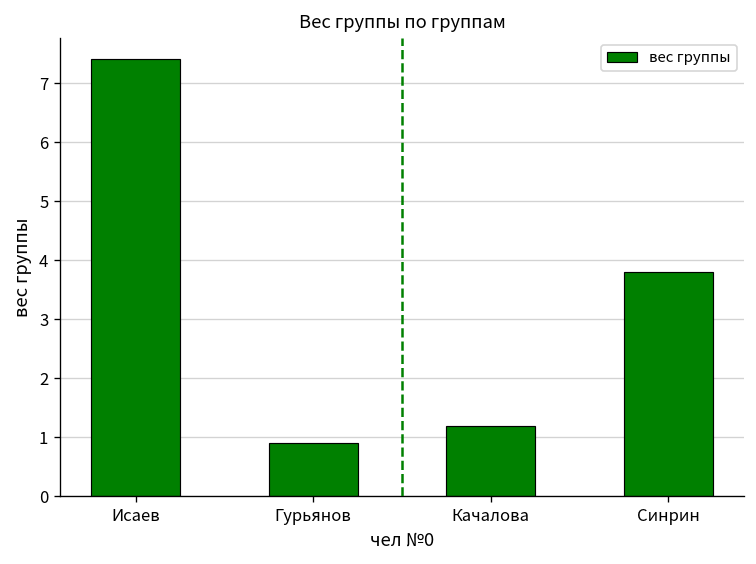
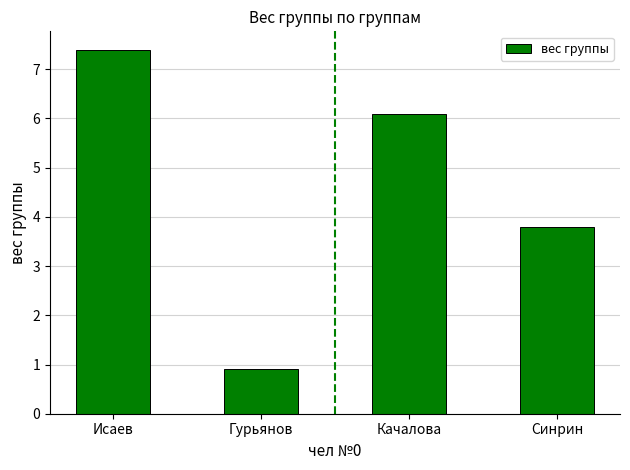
Качалова: 1.2 -> 6.1
